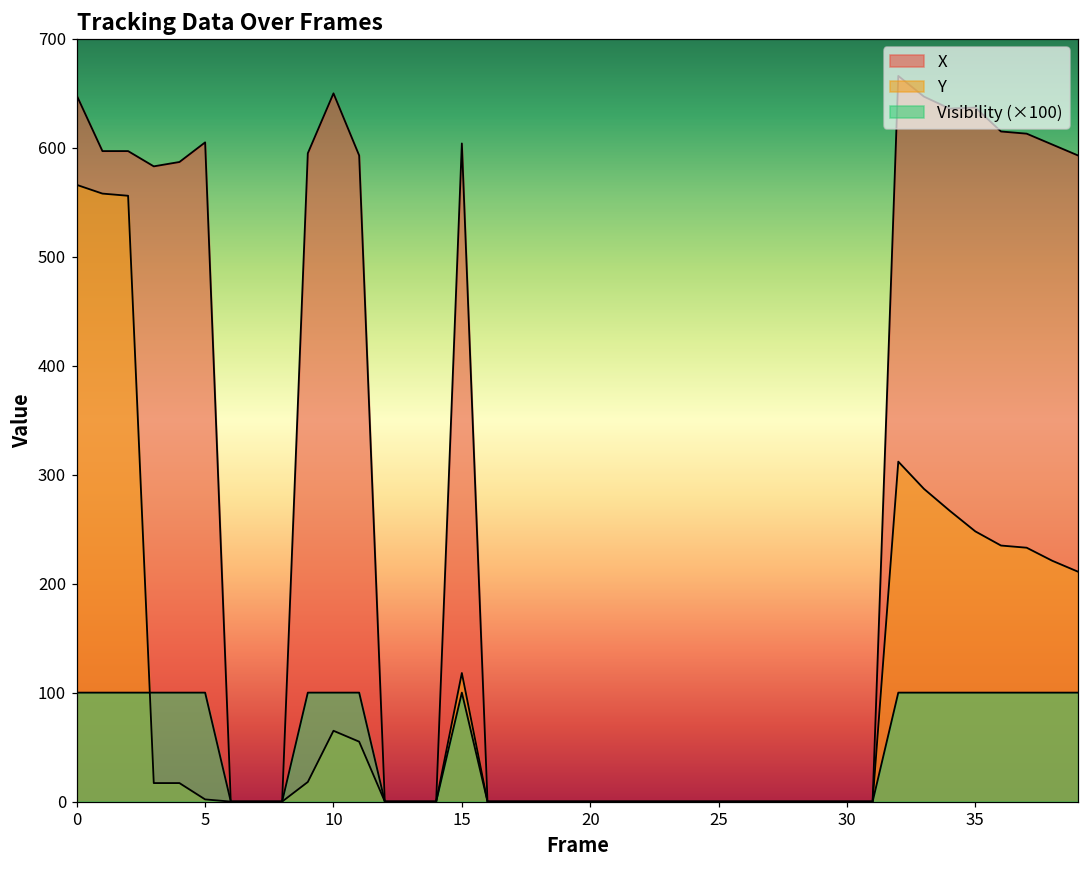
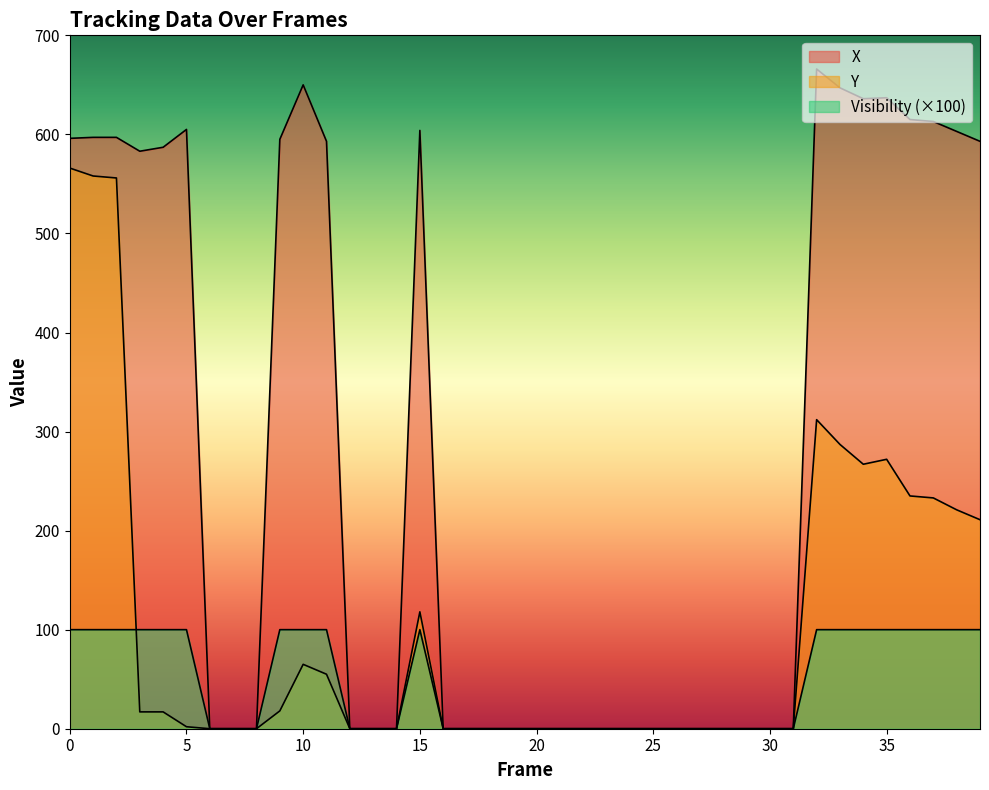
X, 0: 650 -> 600
Y, 35: 250 -> 270
